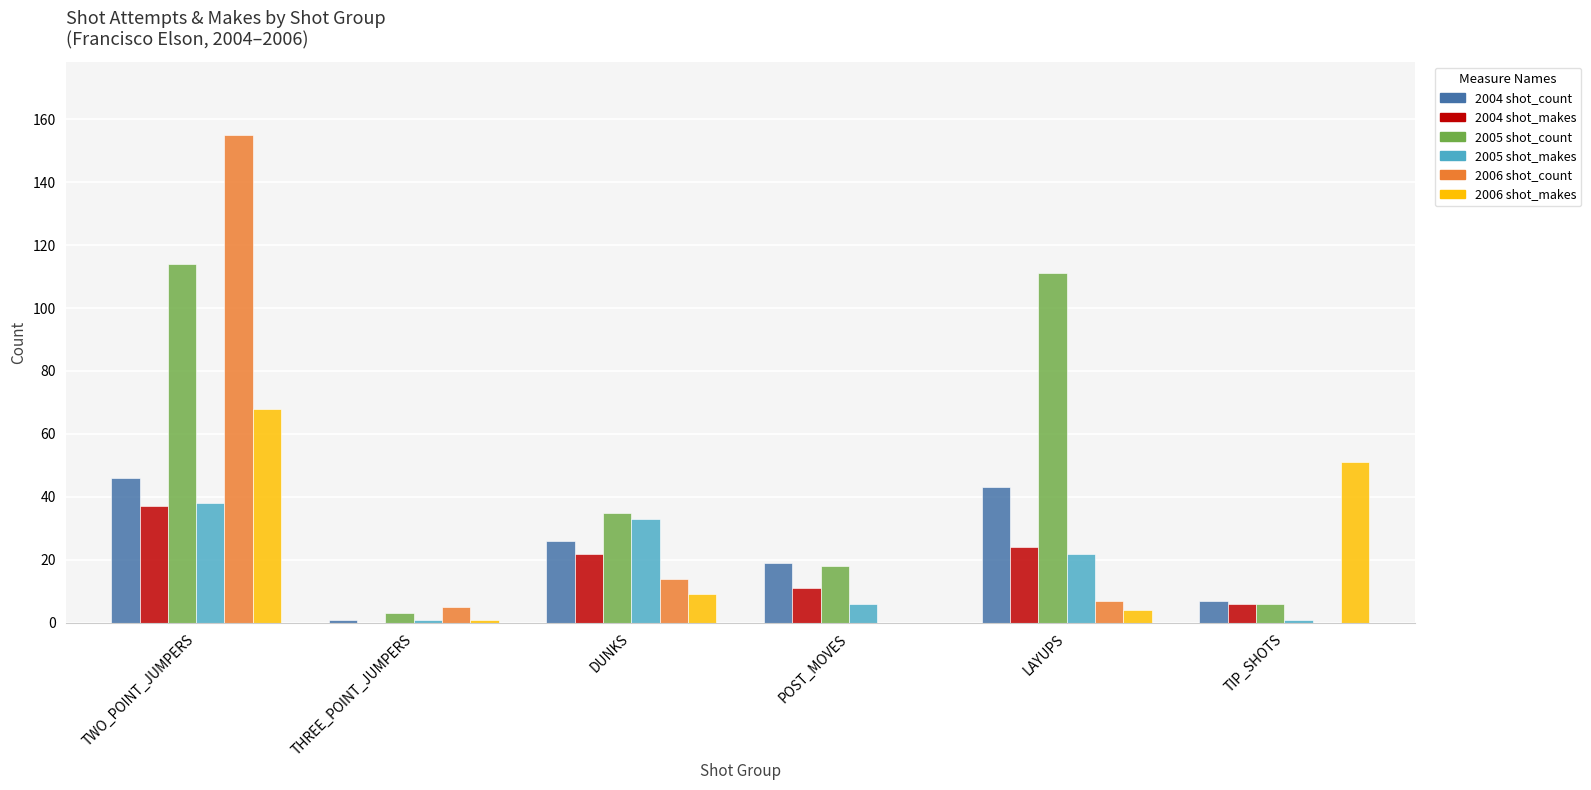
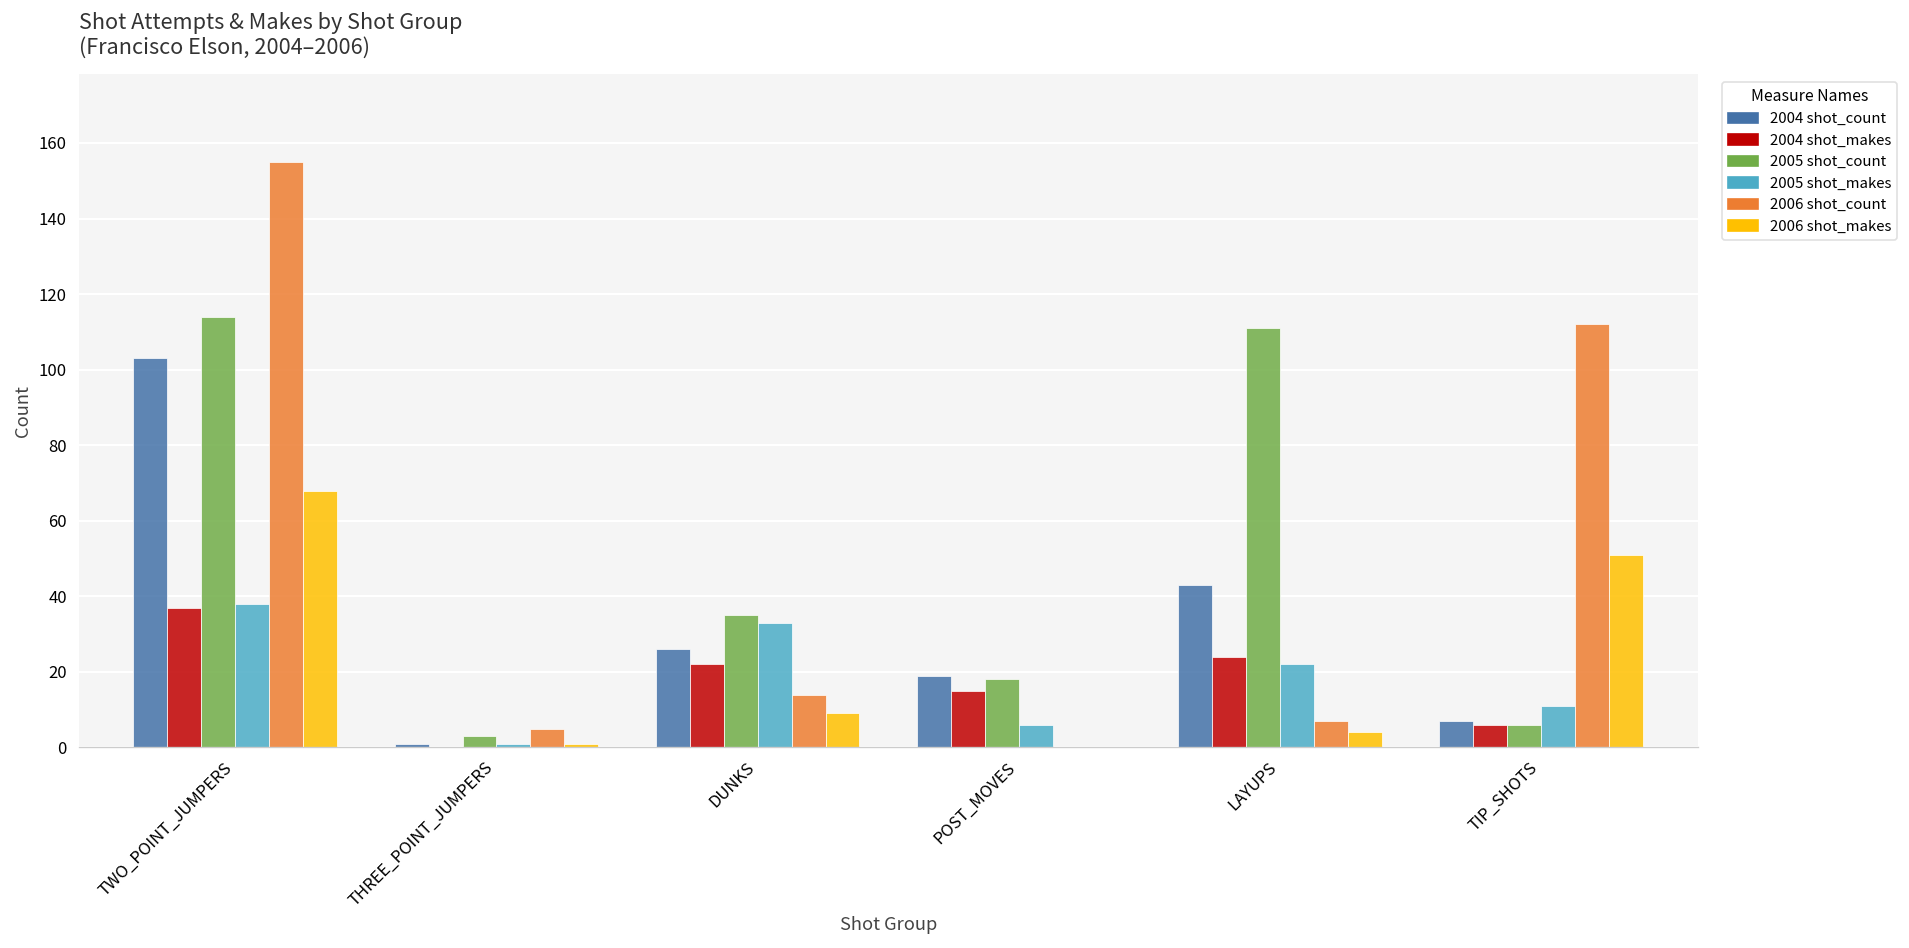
2004 shot_count, TWO_POINT_JUMPERS: 46 -> 103
2004 shot_makes, POST_MOVES: 11 -> 15
2005 shot_makes, TIP_SHOTS: 1 -> 11
2006 shot_count, TIP_SHOTS: 0 -> 112
